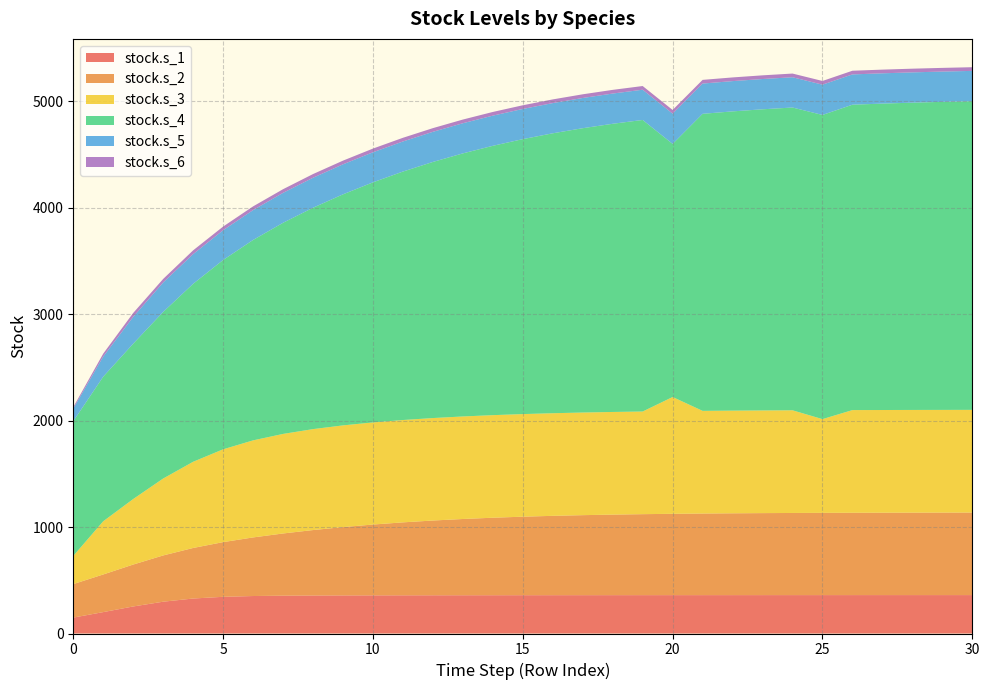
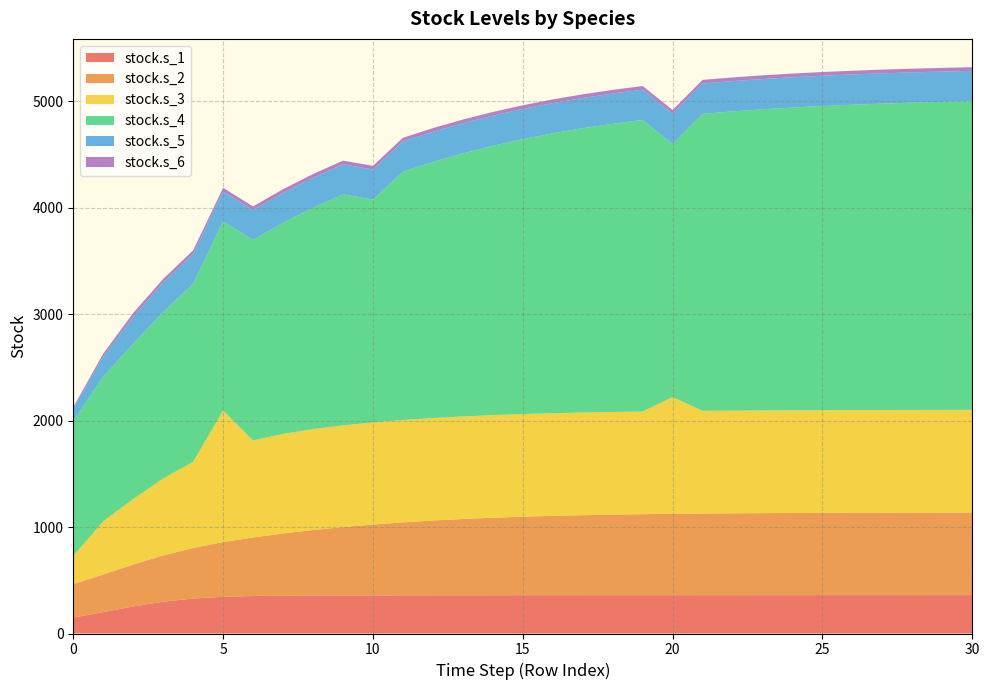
stock.s_3, 5: 870 -> 1240
stock.s_4, 10: 2250 -> 2090
stock.s_3, 25: 880 -> 960
